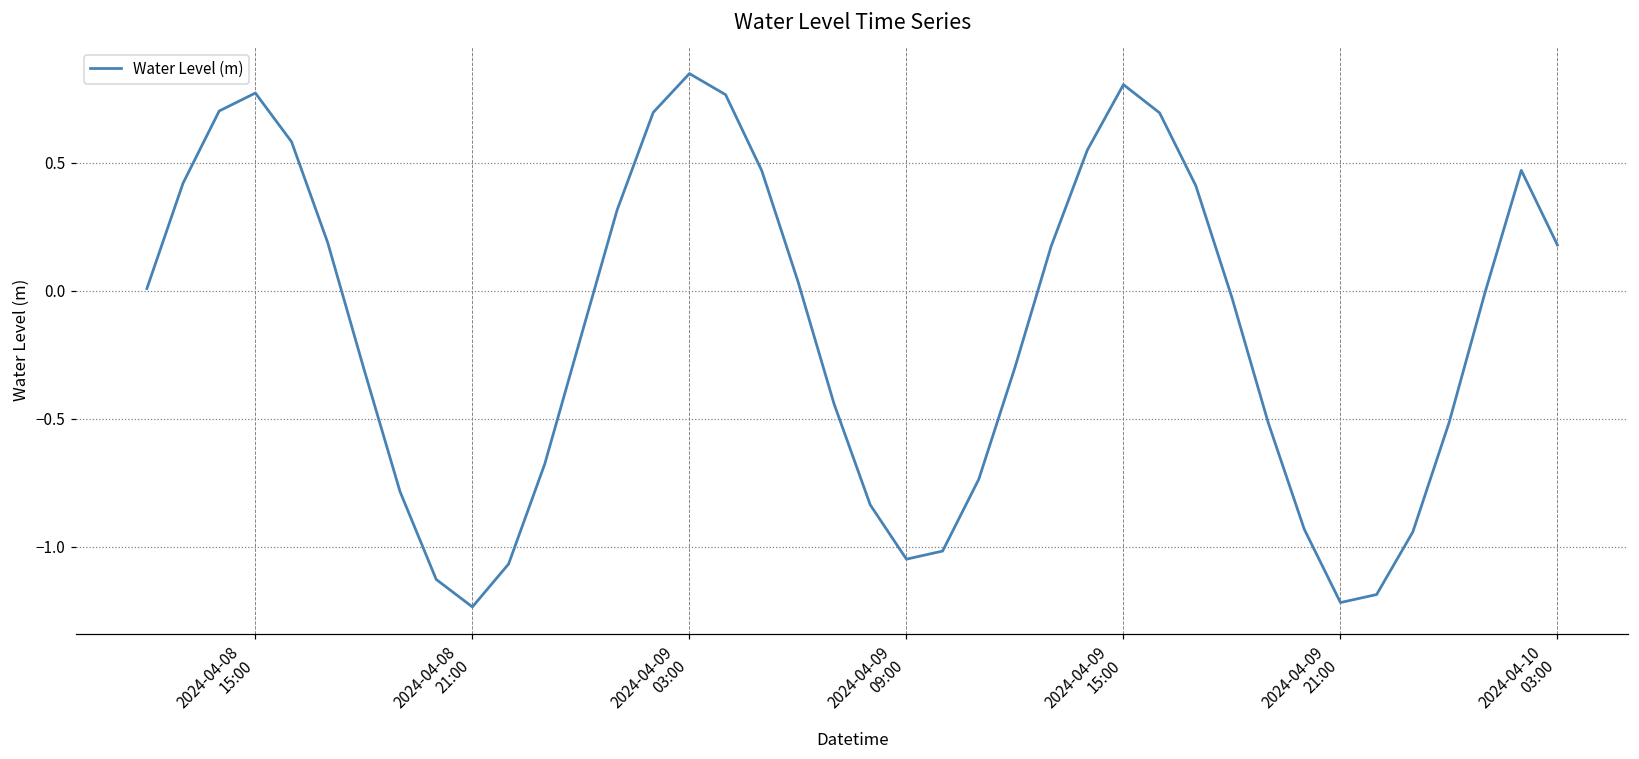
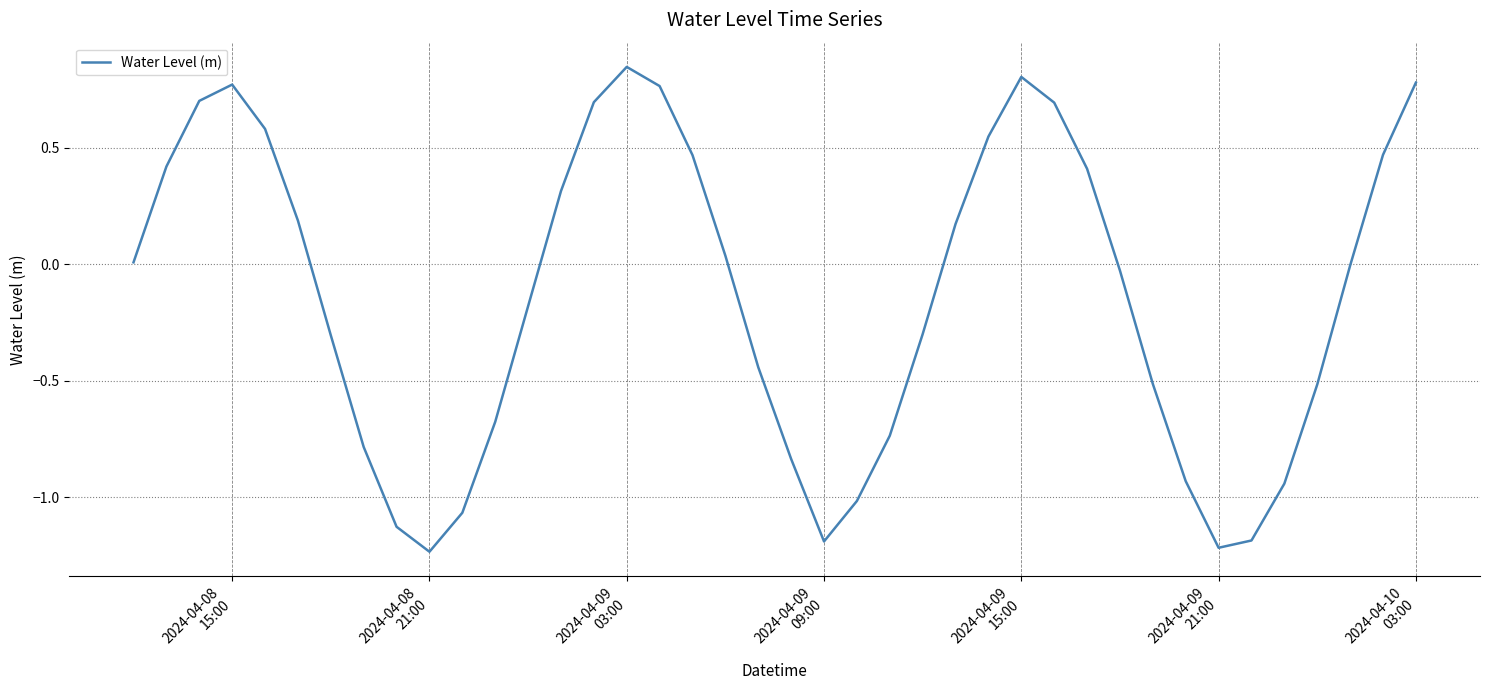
2024-04-09 09:00: -1.05 -> -1.19
2024-04-10 03:00: 0.18 -> 0.78
